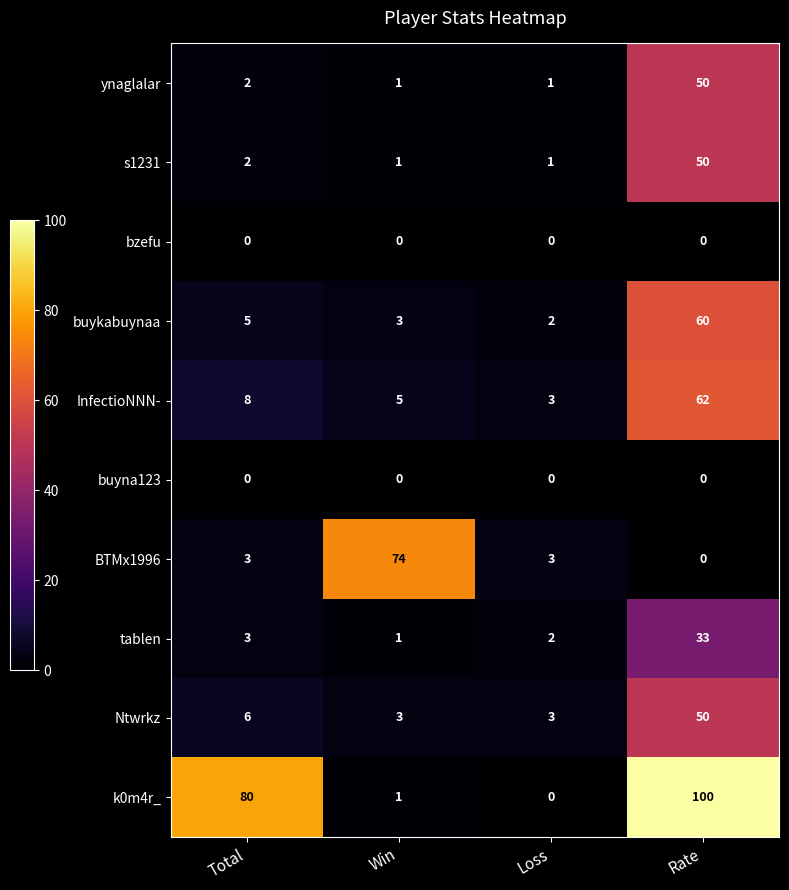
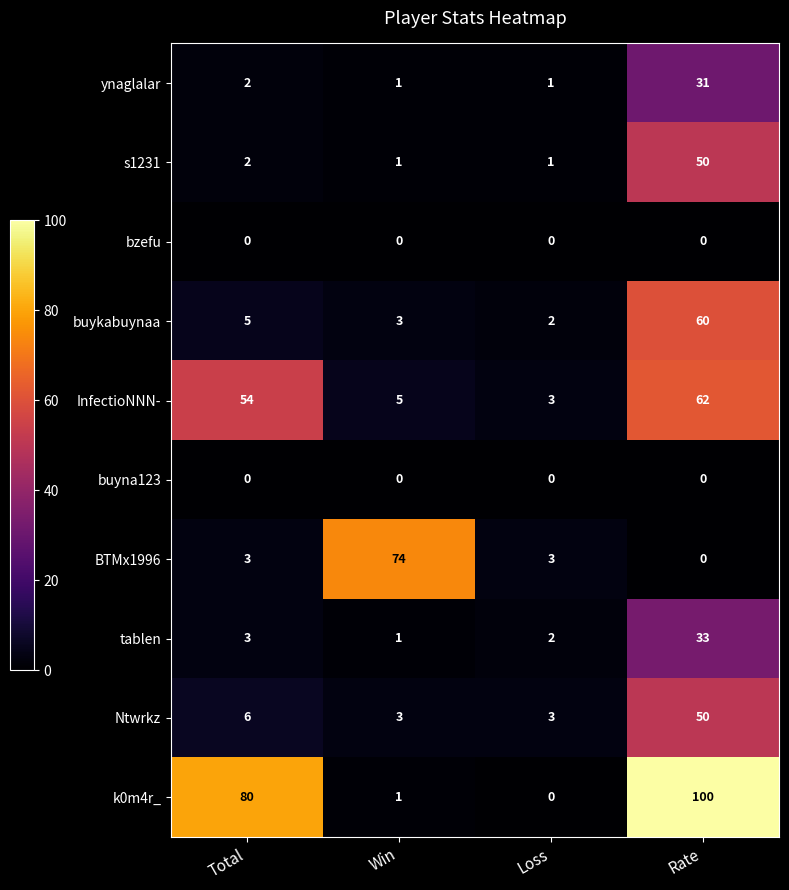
ynaglalar, Rate: 50 -> 31
InfectioNNN-, Total: 8 -> 54
